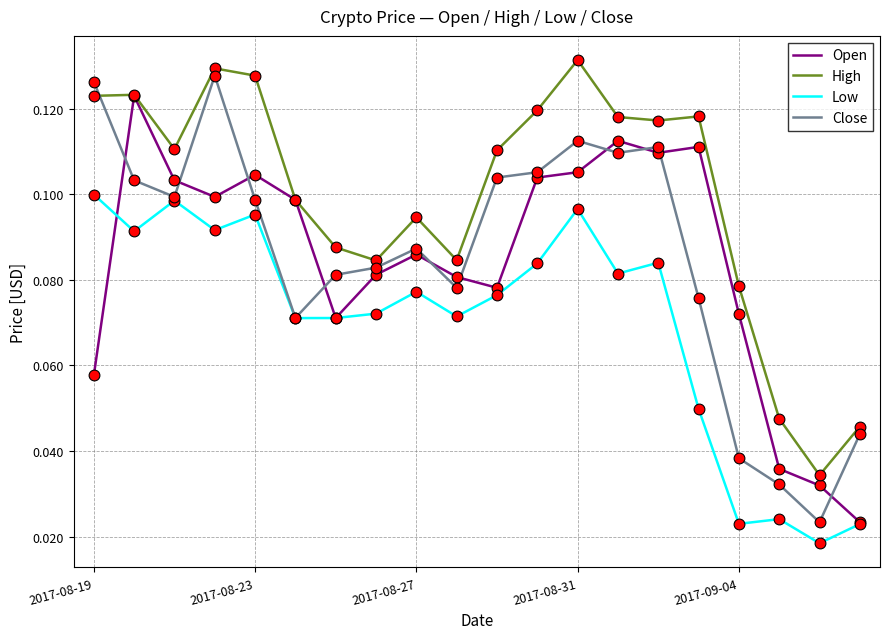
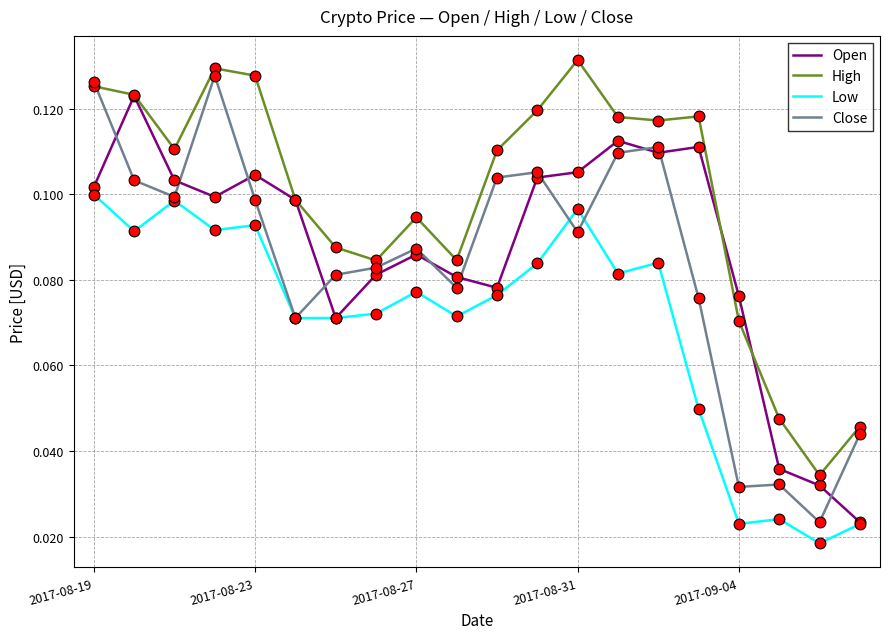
Open, 2017-08-19: 0.058 -> 0.102
High, 2017-08-19: 0.123 -> 0.125
Low, 2017-08-23: 0.095 -> 0.093
Close, 2017-08-31: 0.113 -> 0.091
Open, 2017-09-04: 0.072 -> 0.076
High, 2017-09-04: 0.079 -> 0.070
Close, 2017-09-04: 0.038 -> 0.032
